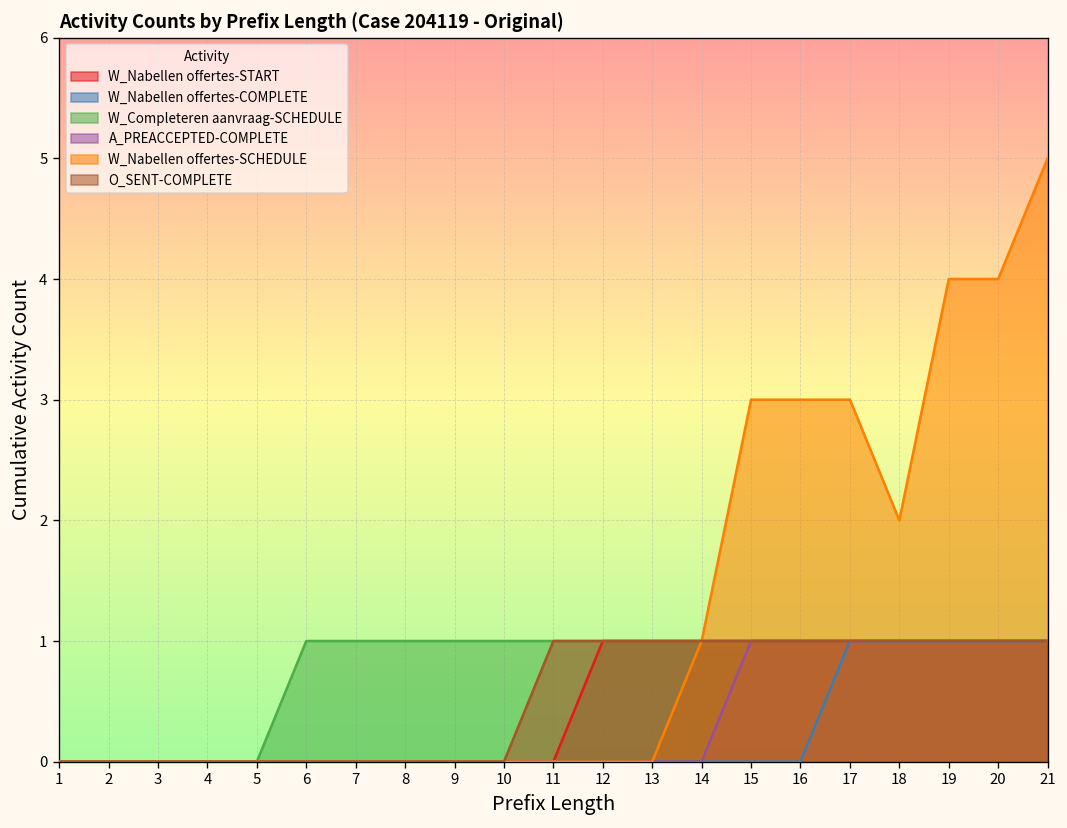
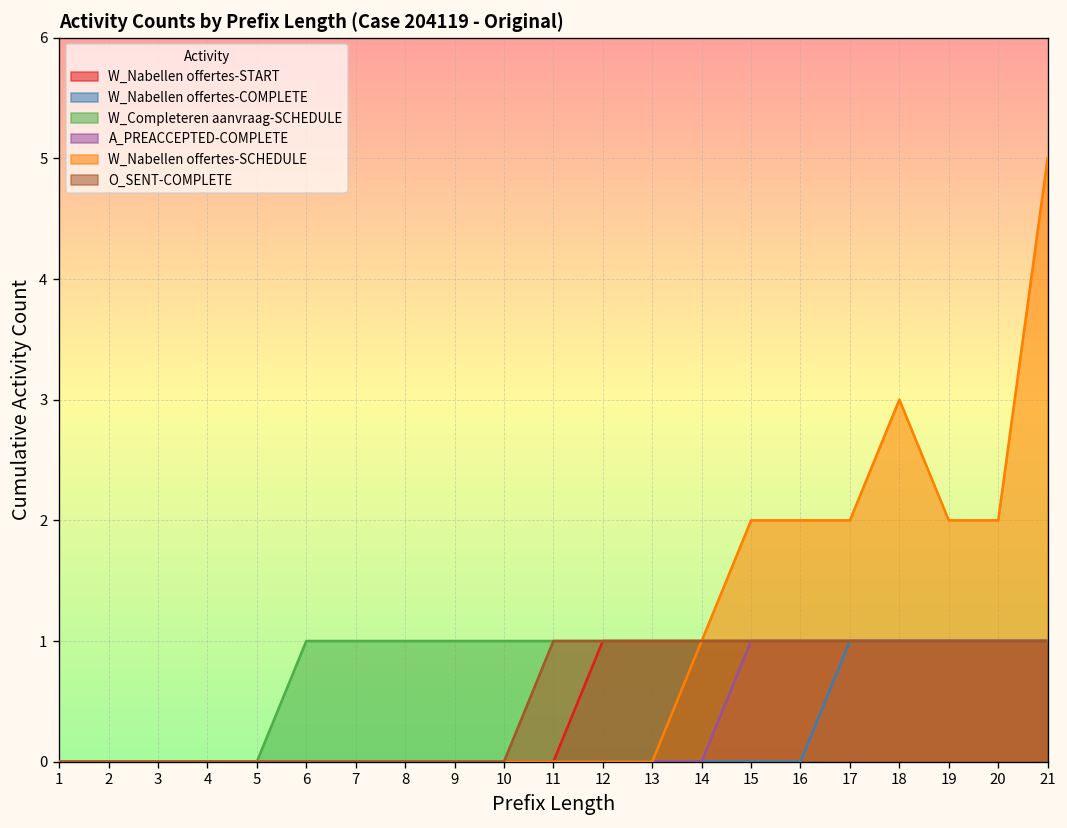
W_Nabellen offertes-SCHEDULE, 15: 3 -> 2
W_Nabellen offertes-SCHEDULE, 16: 3 -> 2
W_Nabellen offertes-SCHEDULE, 17: 3 -> 2
W_Nabellen offertes-SCHEDULE, 18: 2 -> 3
W_Nabellen offertes-SCHEDULE, 19: 4 -> 2
W_Nabellen offertes-SCHEDULE, 20: 4 -> 2
